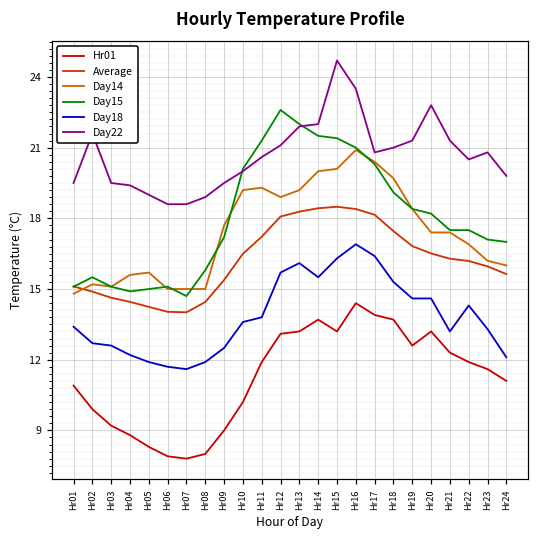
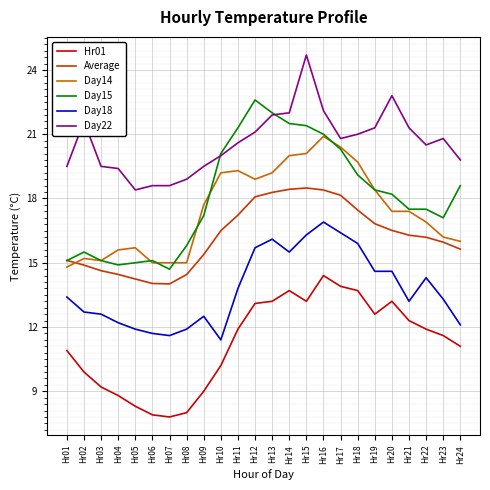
Day22, Hr05: 19.0 -> 18.4
Day18, Hr10: 13.6 -> 11.4
Day22, Hr16: 23.5 -> 22.1
Day18, Hr18: 15.3 -> 15.9
Day15, Hr24: 17.0 -> 18.6
